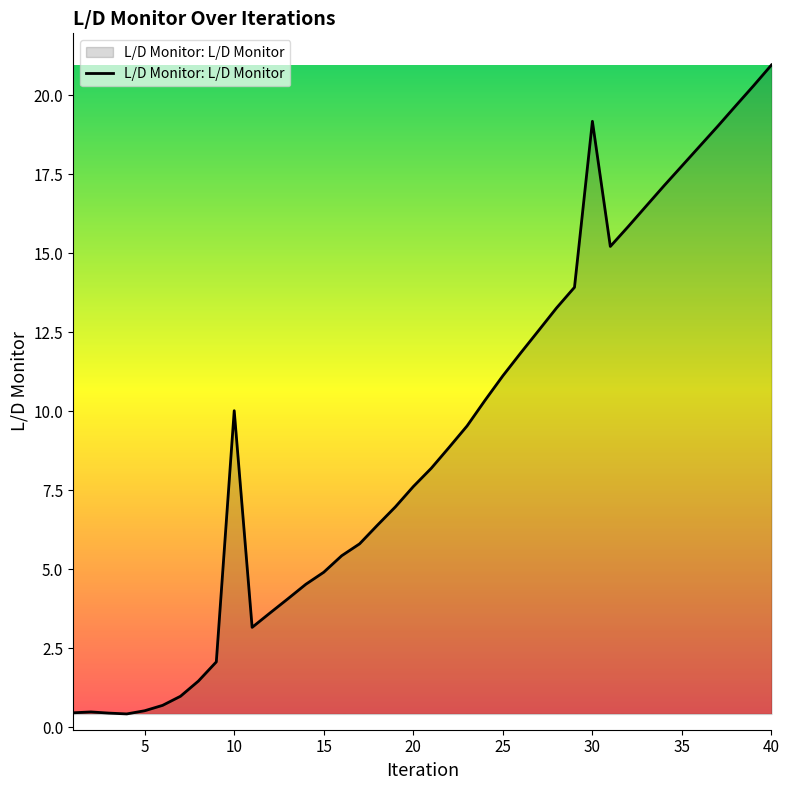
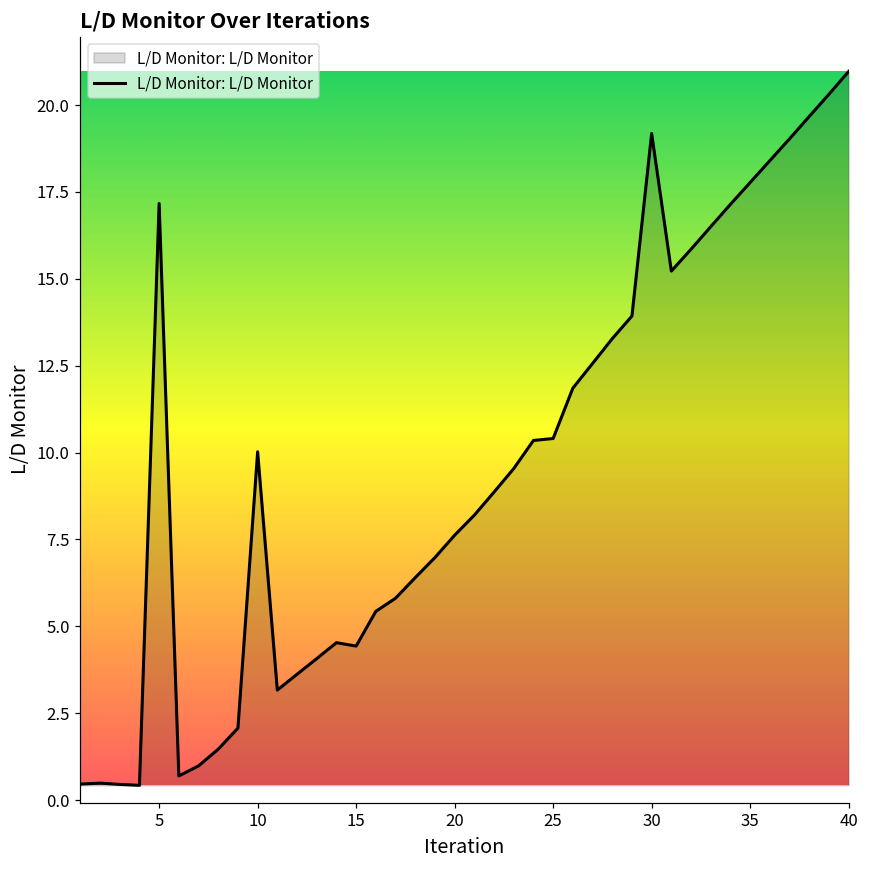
5: 0.5 -> 17.2
15: 4.9 -> 4.4
25: 11.1 -> 10.4
